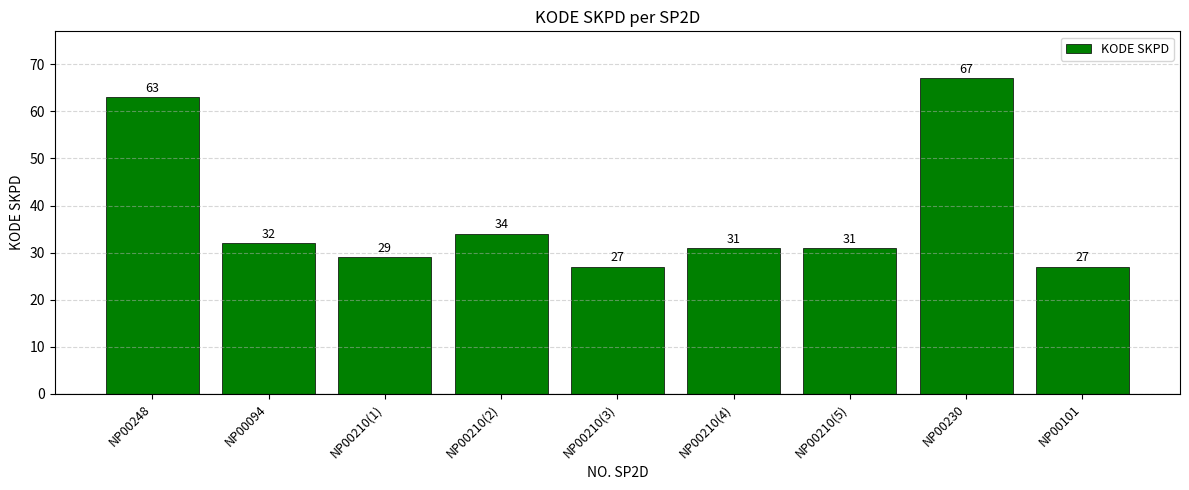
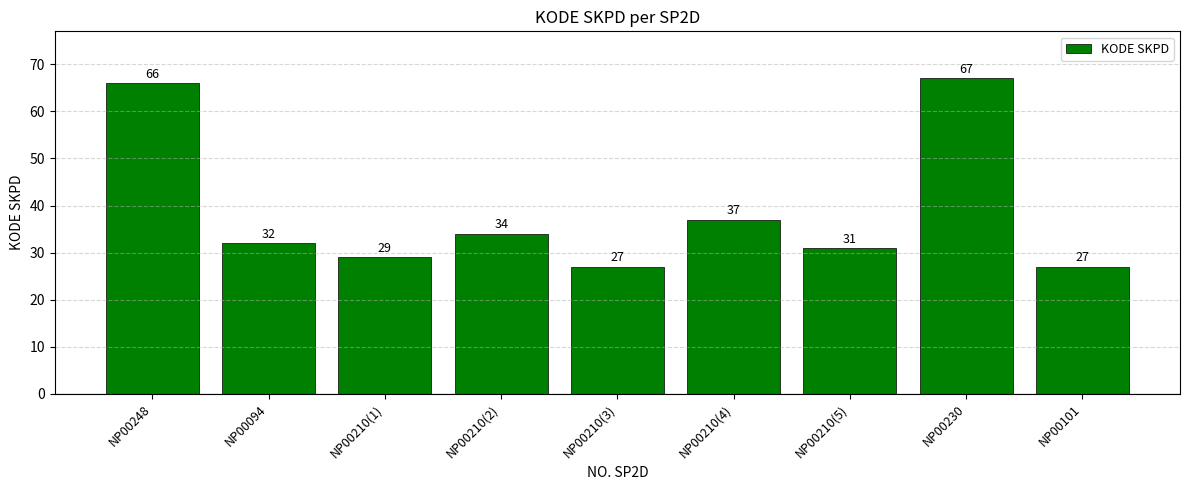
NP00248: 63 -> 66
NP00210(4): 31 -> 37
